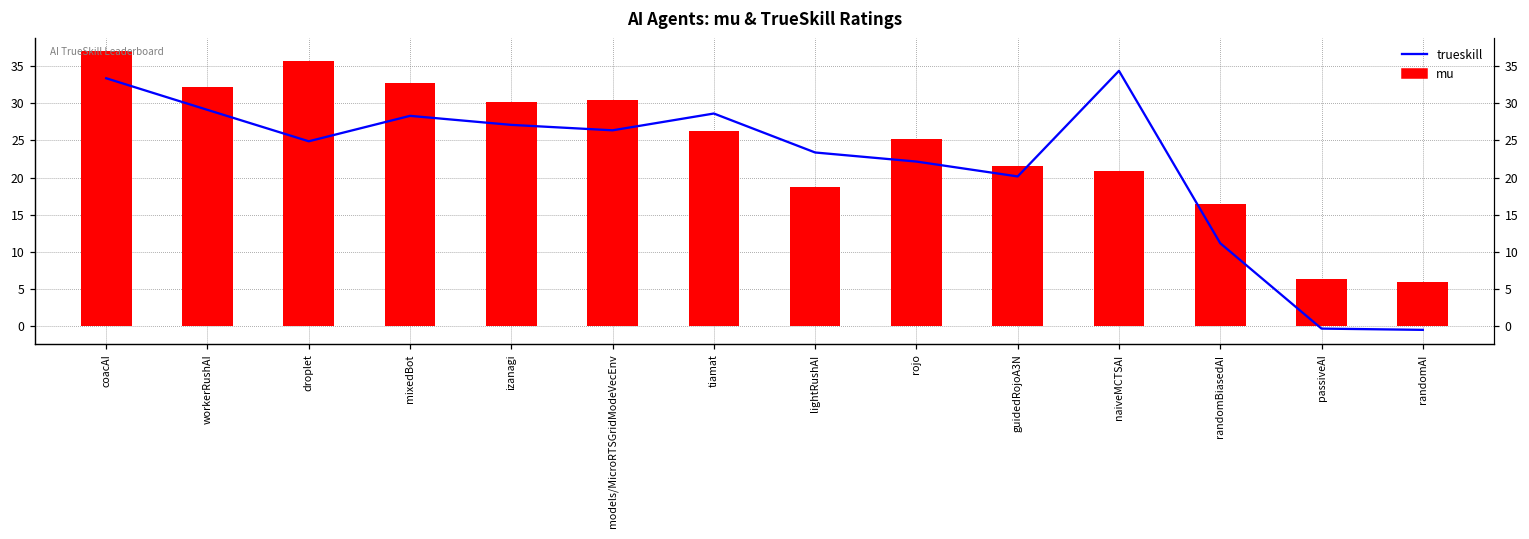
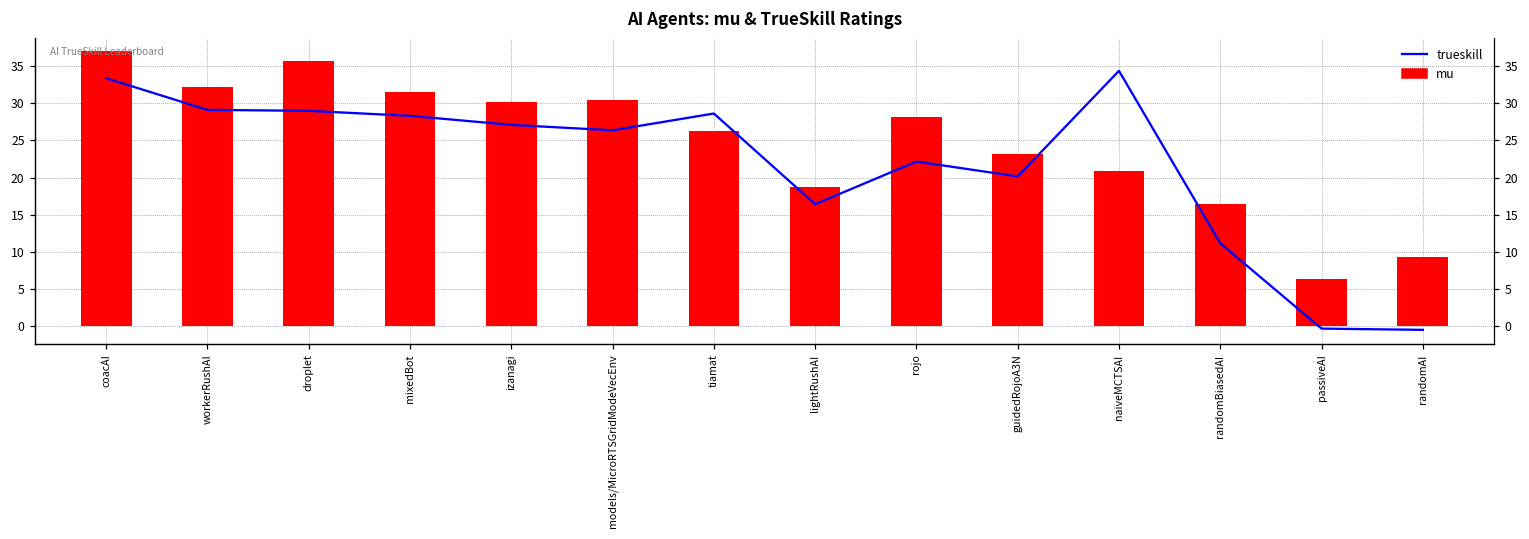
trueskill, droplet: 25 -> 29
mu, mixedBot: 33 -> 31
trueskill, lightRushAI: 23 -> 16
mu, rojo: 25 -> 28
mu, guidedRojoA3N: 22 -> 23
mu, randomAI: 6 -> 9
